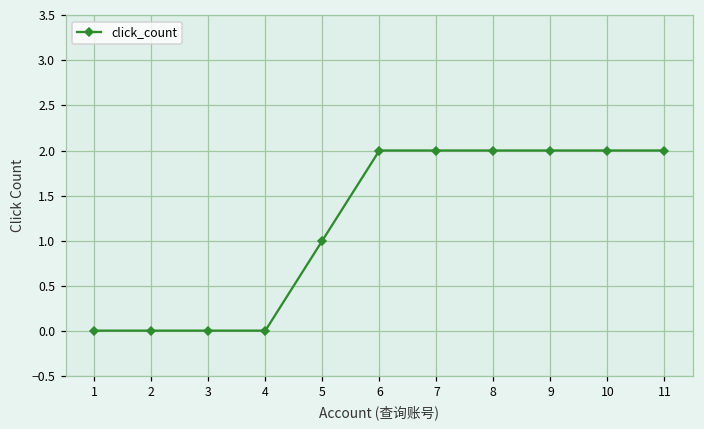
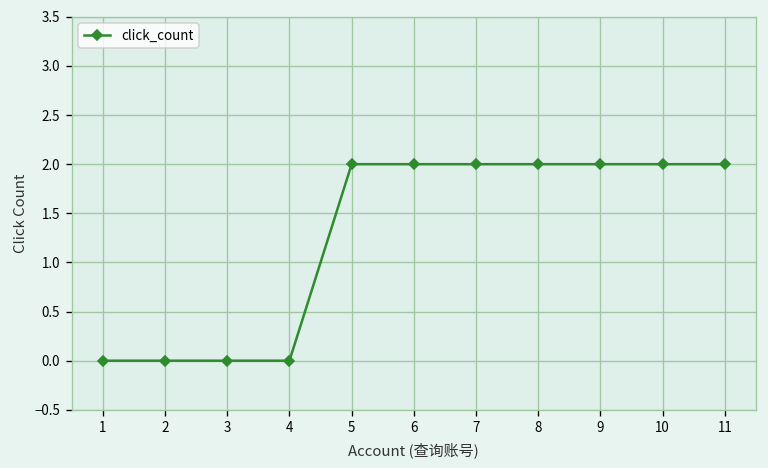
5: 1 -> 2
